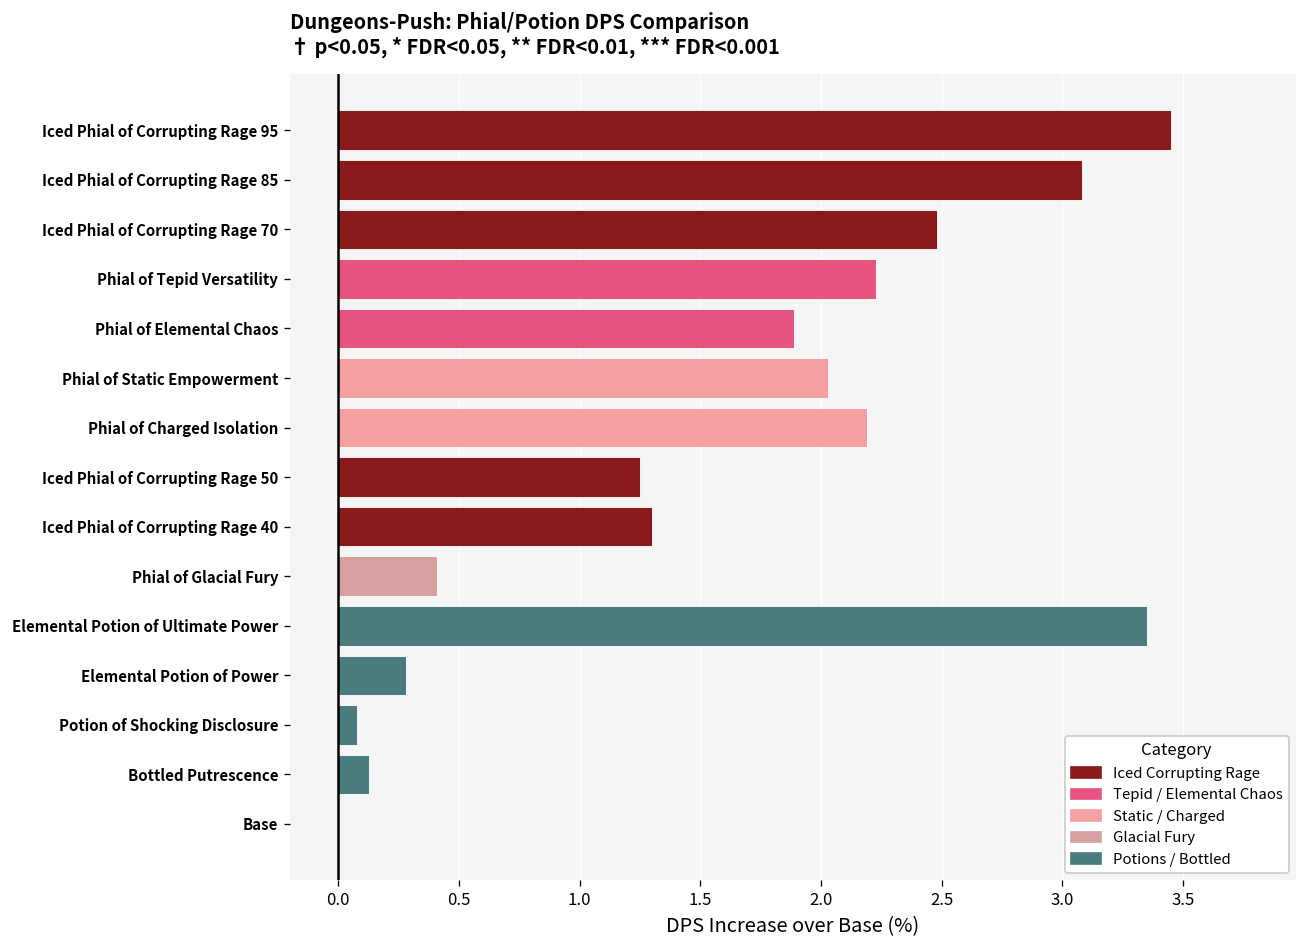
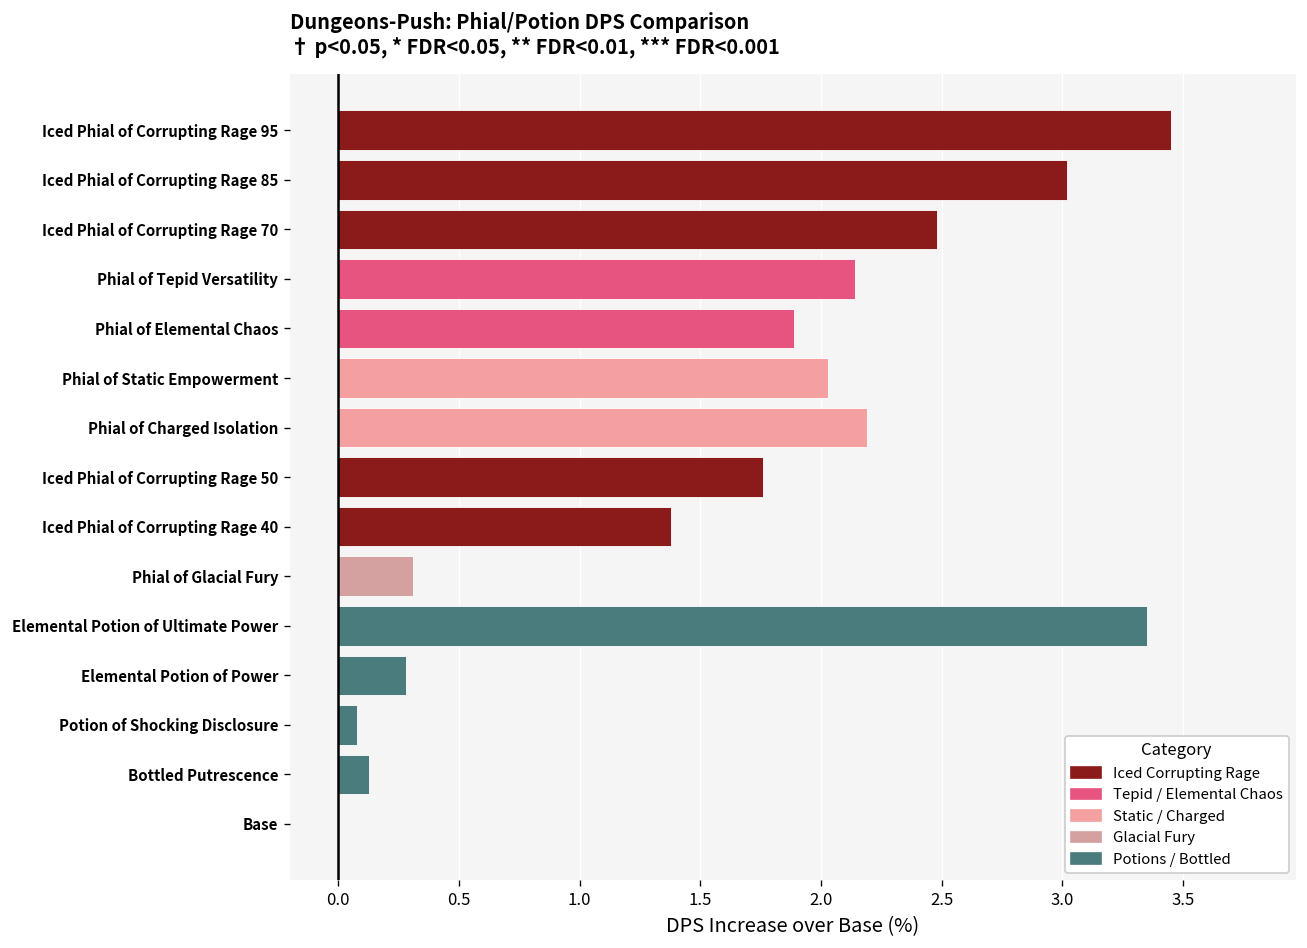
Iced Phial of Corrupting Rage 85: 3.08 -> 3.02
Phial of Tepid Versatility: 2.23 -> 2.14
Iced Phial of Corrupting Rage 50: 1.25 -> 1.76
Iced Phial of Corrupting Rage 40: 1.30 -> 1.38
Phial of Glacial Fury: 0.41 -> 0.31
